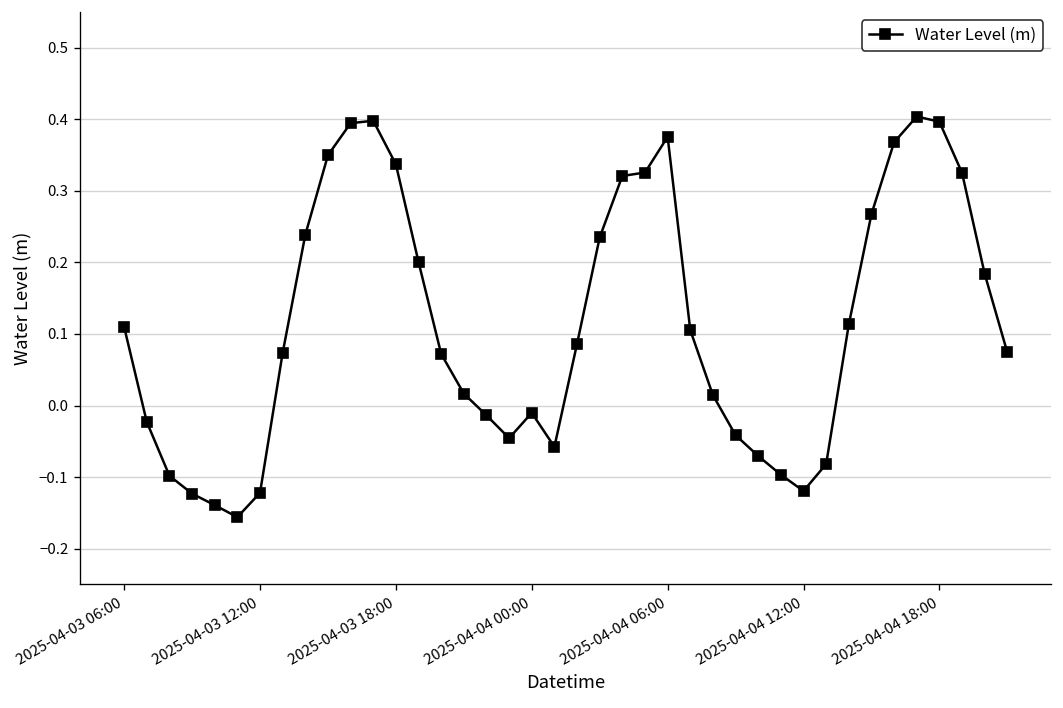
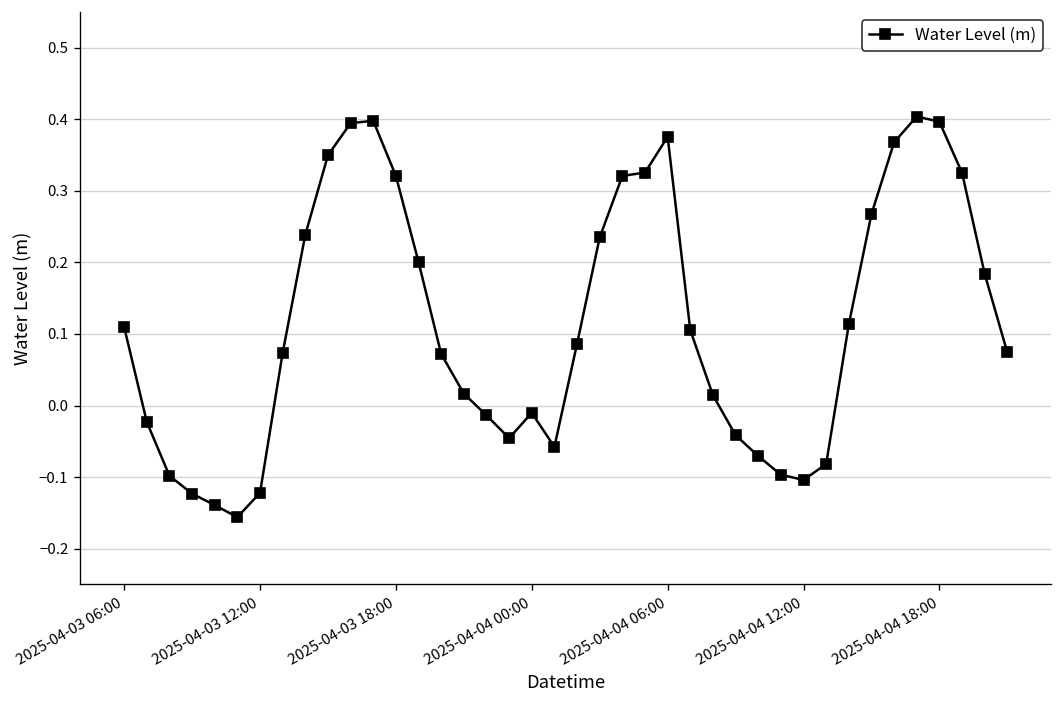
2025-04-03 18:00: 0.34 -> 0.32
2025-04-04 12:00: -0.12 -> -0.10
